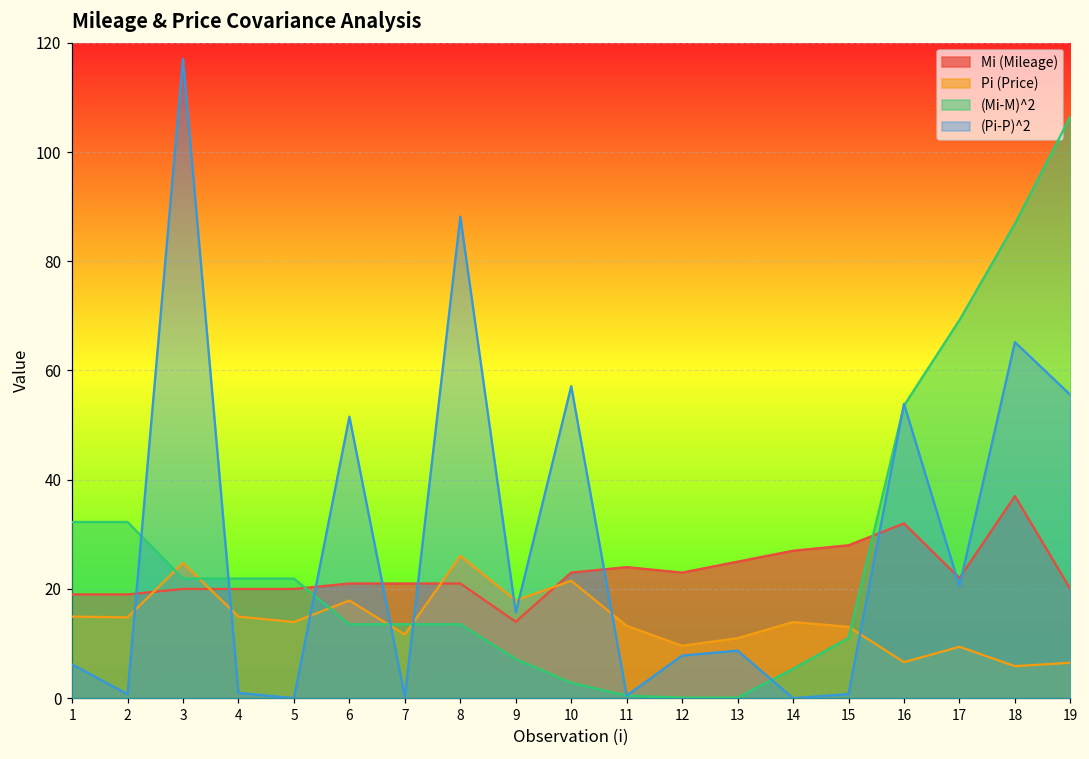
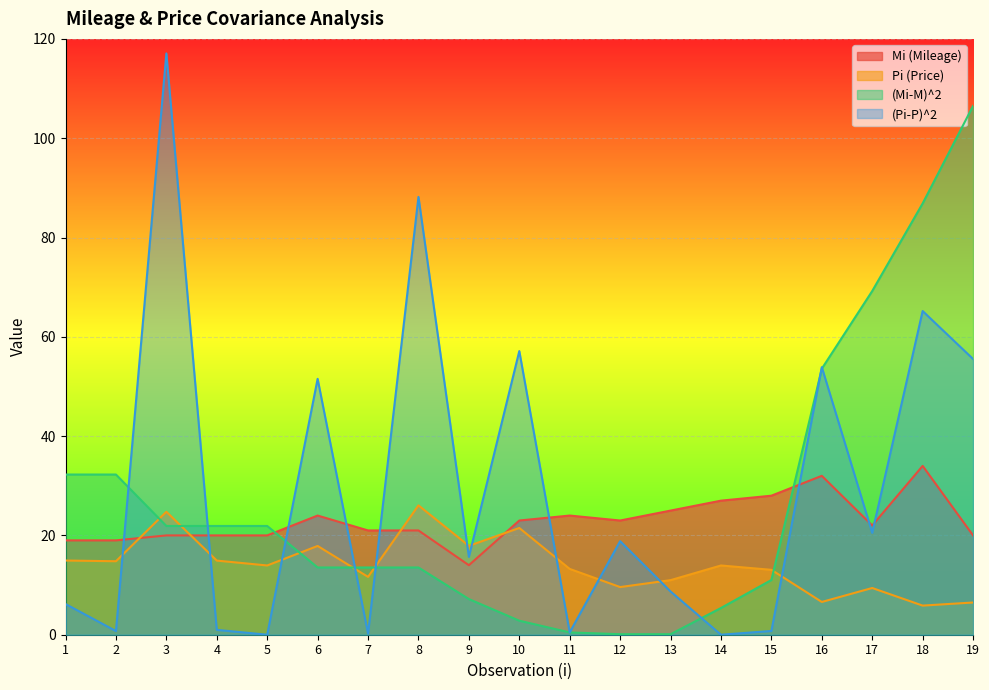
Mi (Mileage), 6: 21 -> 24
(Pi-P)^2, 12: 8 -> 19
Mi (Mileage), 18: 37 -> 34
